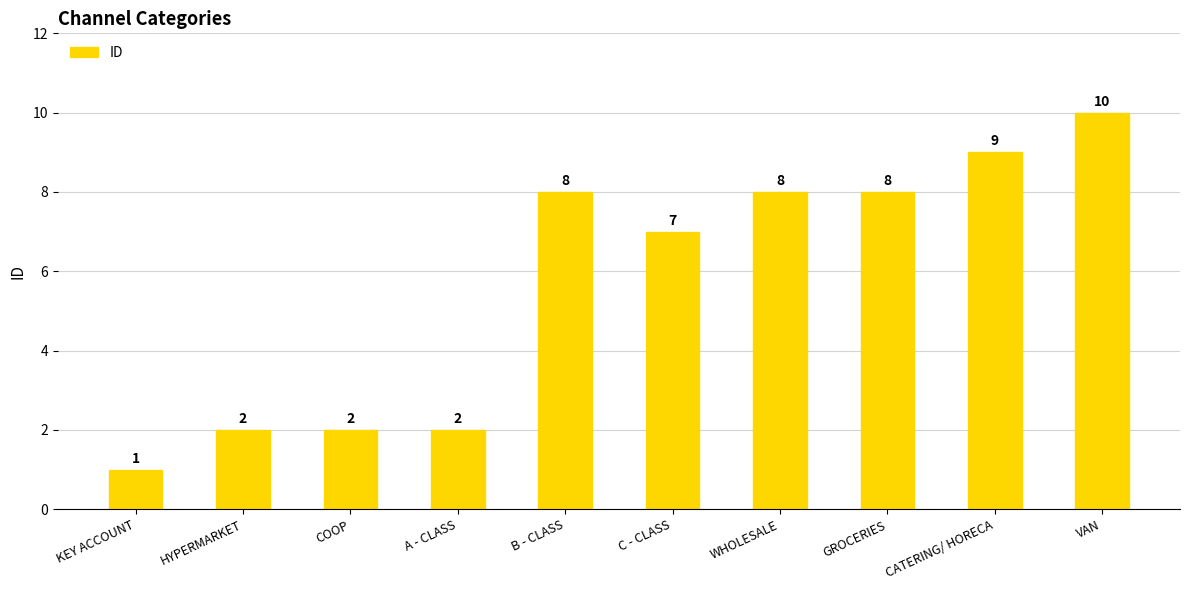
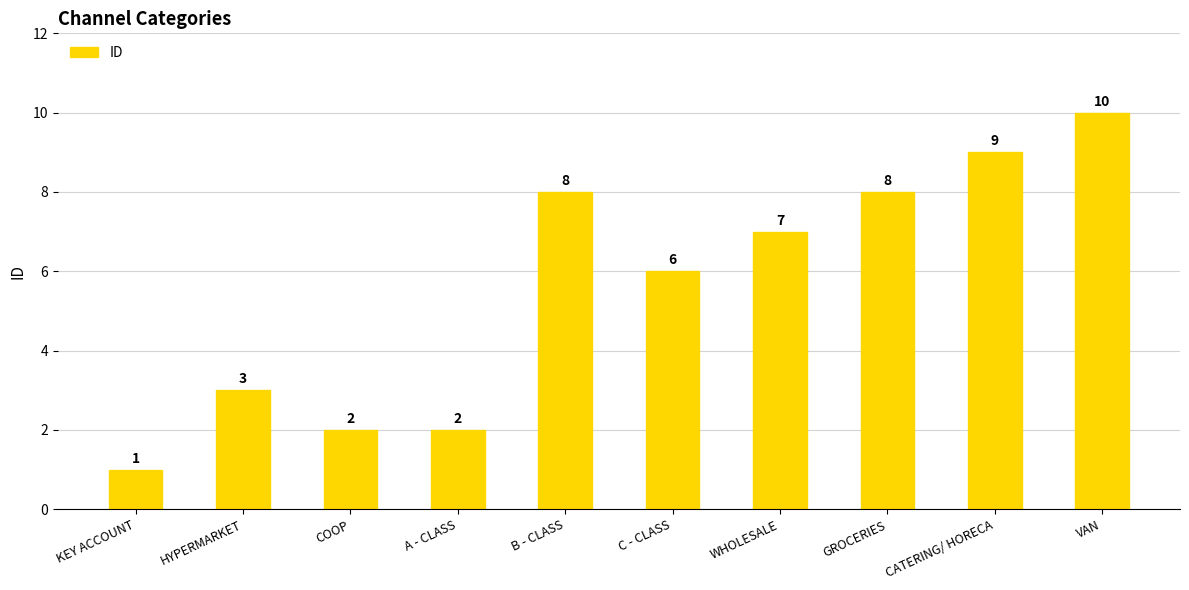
HYPERMARKET: 2 -> 3
C - CLASS: 7 -> 6
WHOLESALE: 8 -> 7
